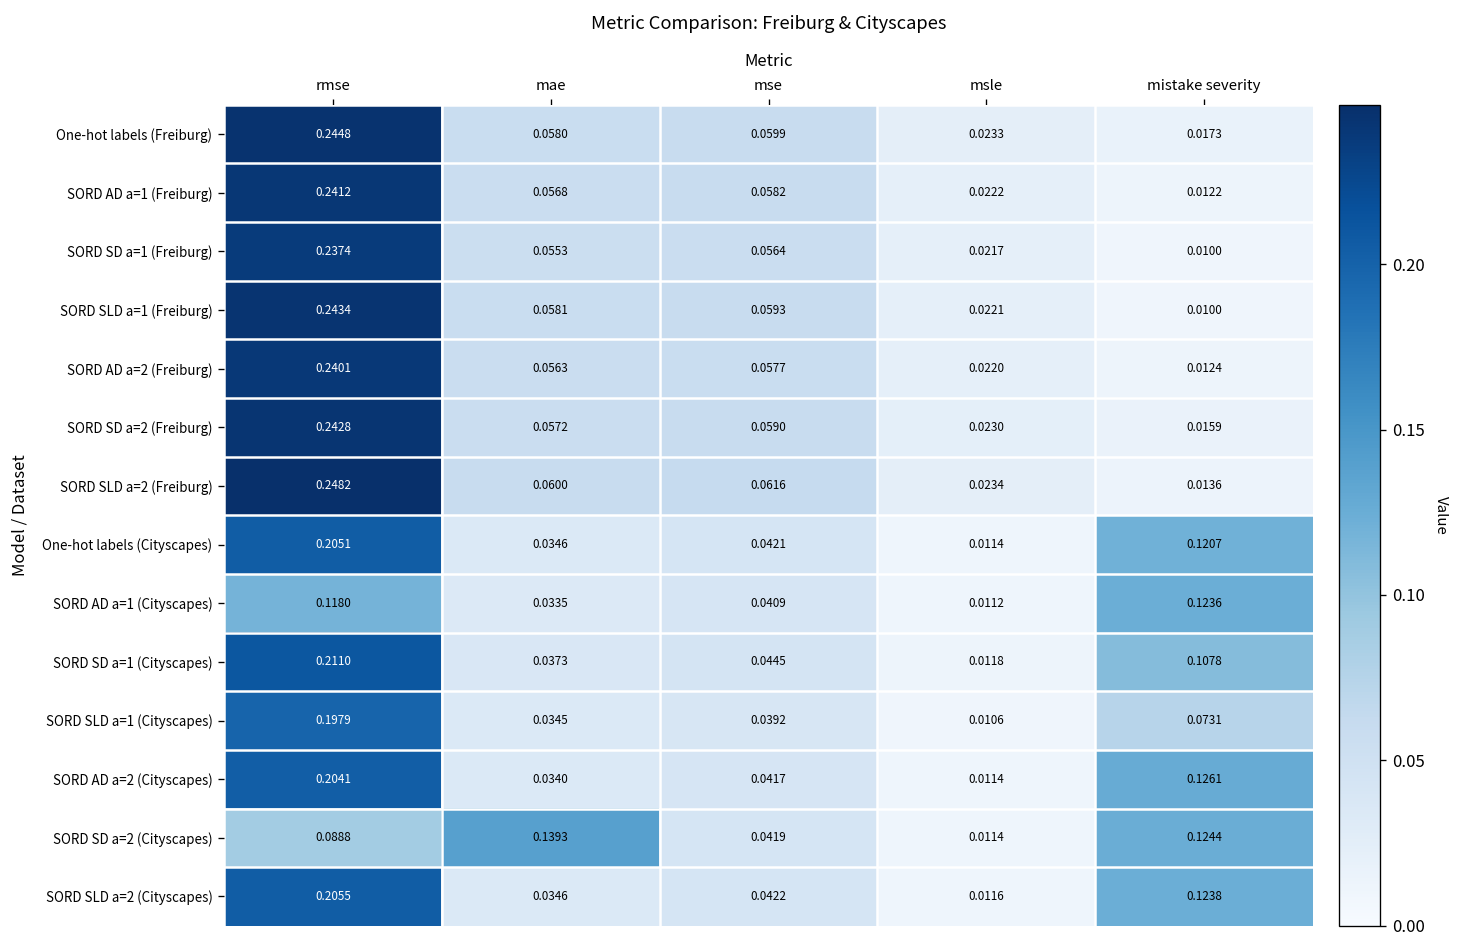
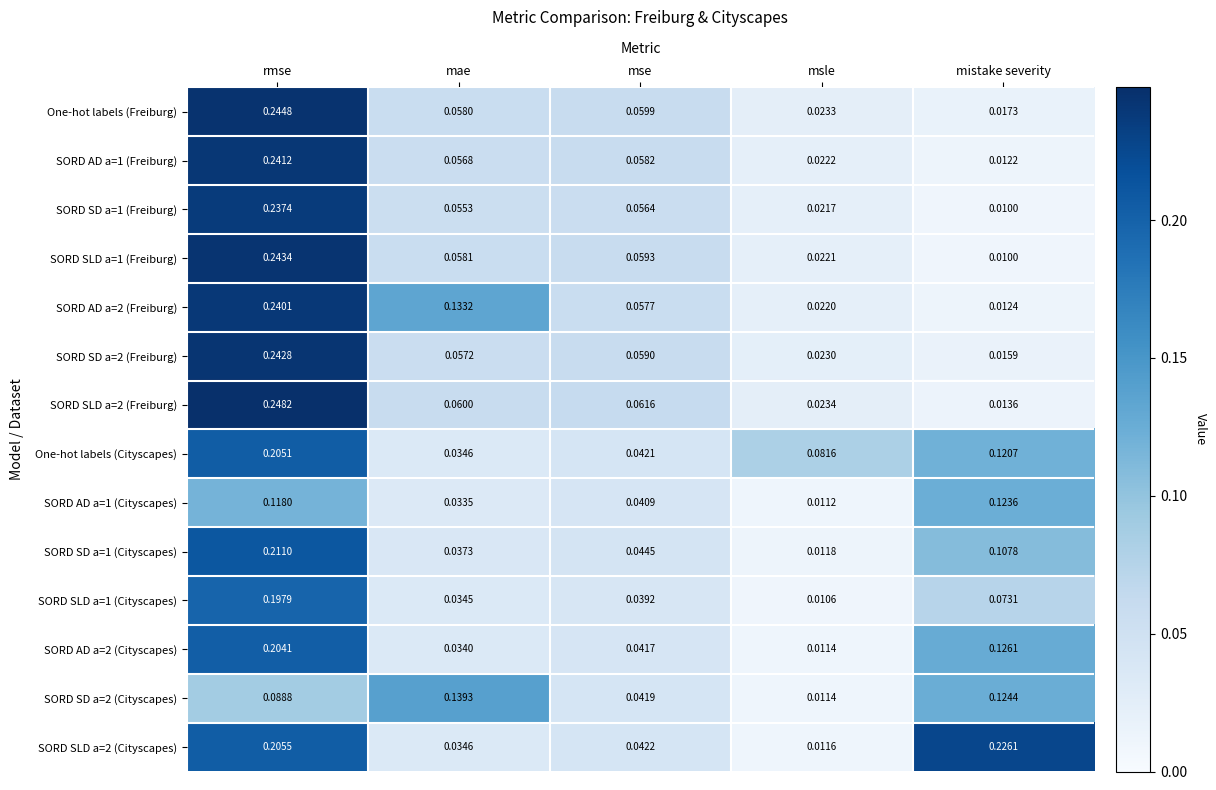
SORD AD a=2 (Freiburg), mae: 0.0563 -> 0.1332
One-hot labels (Cityscapes), msle: 0.0114 -> 0.0816
SORD SLD a=2 (Cityscapes), mistake severity: 0.1238 -> 0.2261
